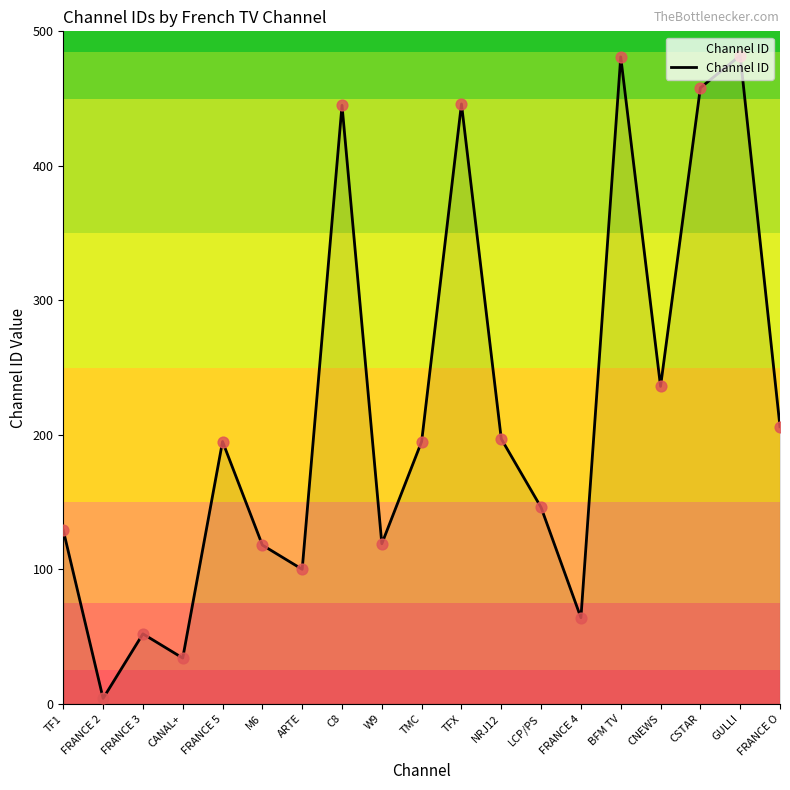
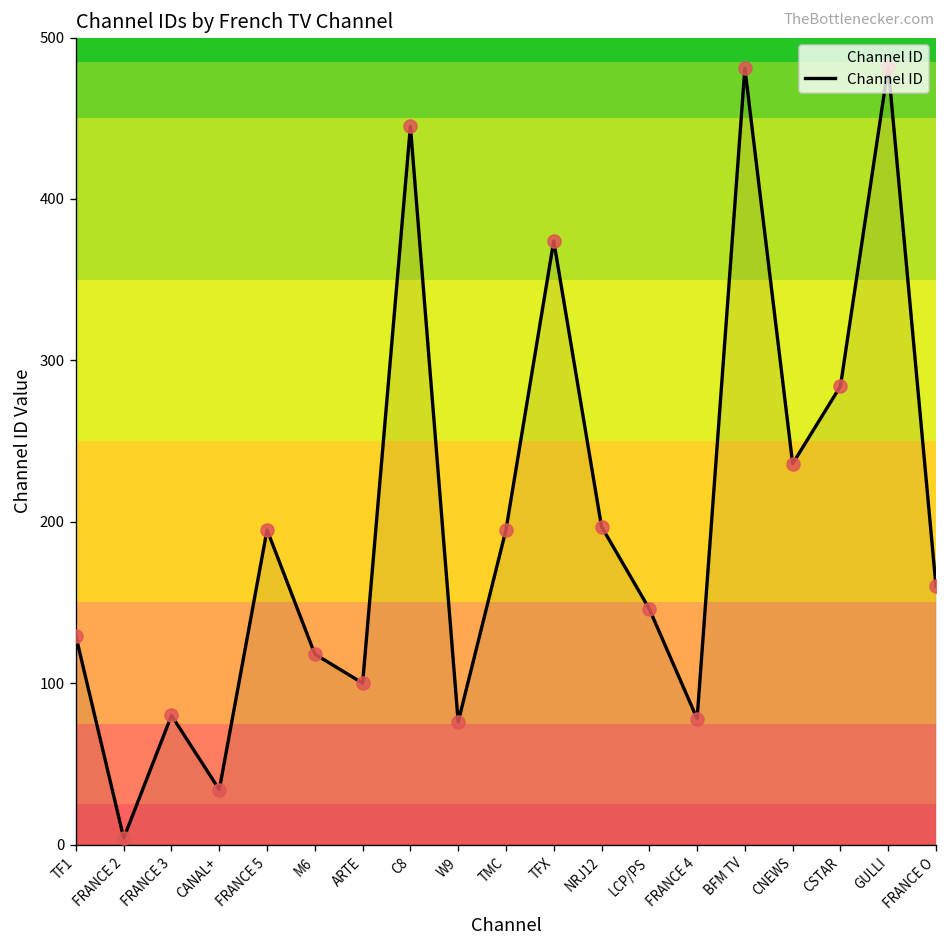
FRANCE 3: 52 -> 80
W9: 119 -> 76
TFX: 446 -> 374
FRANCE 4: 64 -> 78
CSTAR: 458 -> 284
FRANCE O: 206 -> 160
